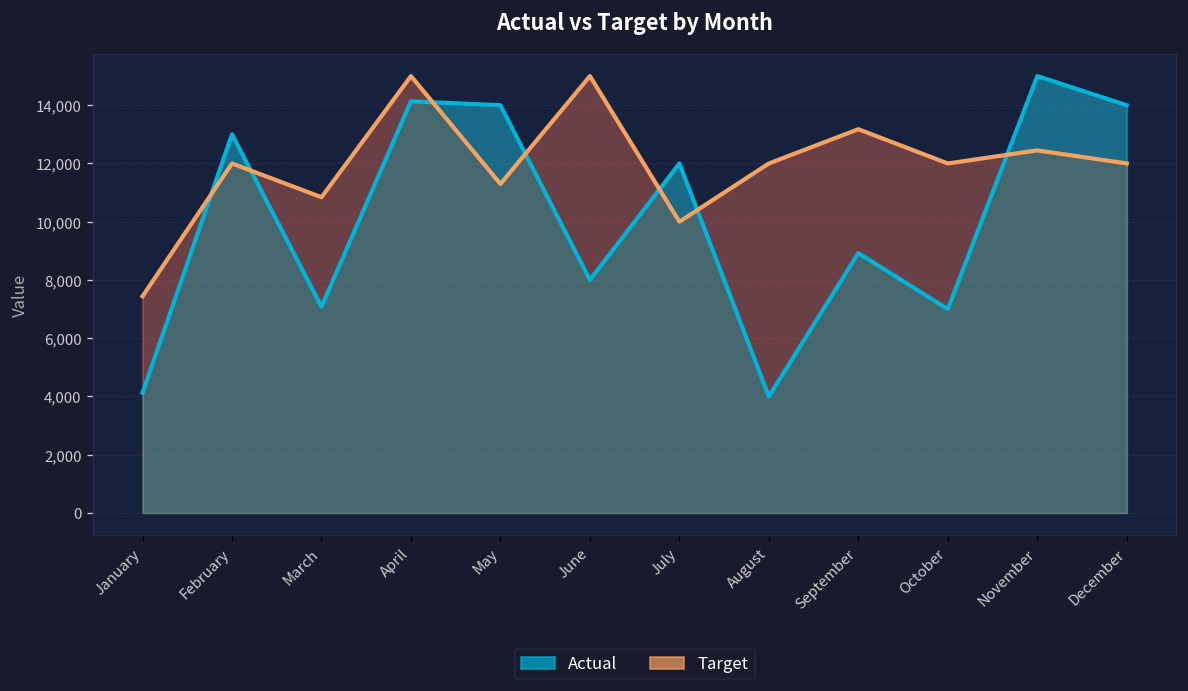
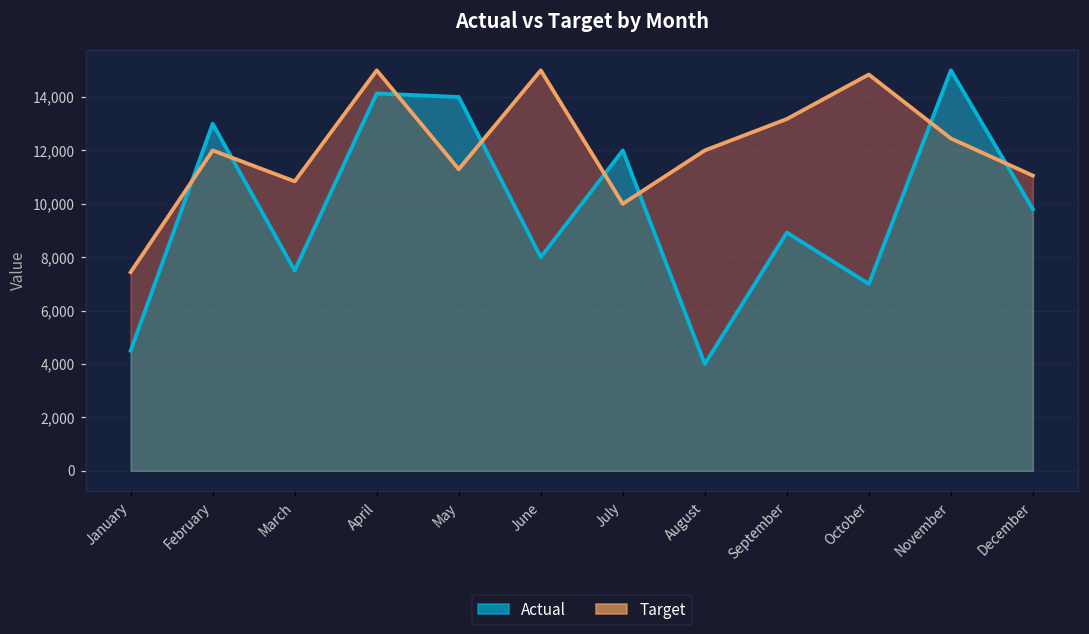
Actual, January: 4,100 -> 4,500
Actual, March: 7,100 -> 7,500
Target, October: 12,000 -> 14,800
Actual, December: 14,000 -> 9,800
Target, December: 12,000 -> 11,100
